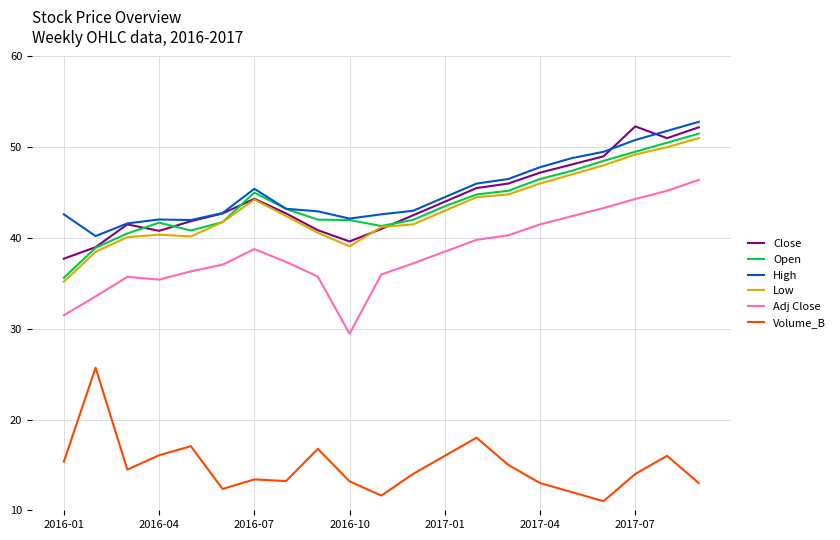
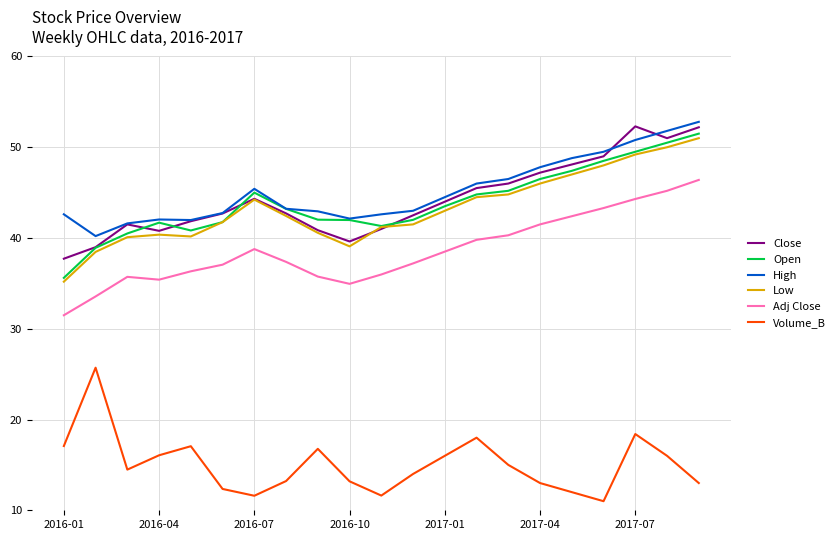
Volume_B, 2016-01: 15 -> 17
Volume_B, 2016-07: 13 -> 12
Adj Close, 2016-10: 29 -> 35
Volume_B, 2017-07: 14 -> 18
